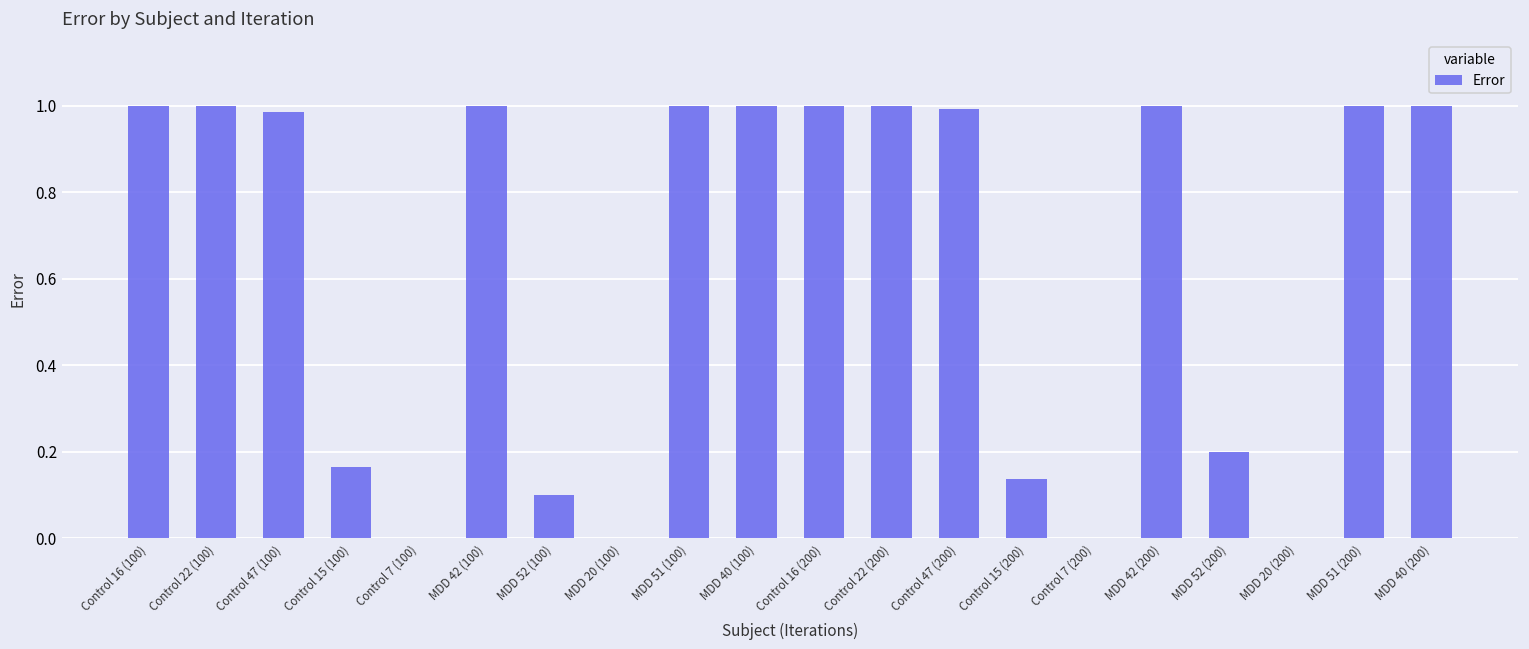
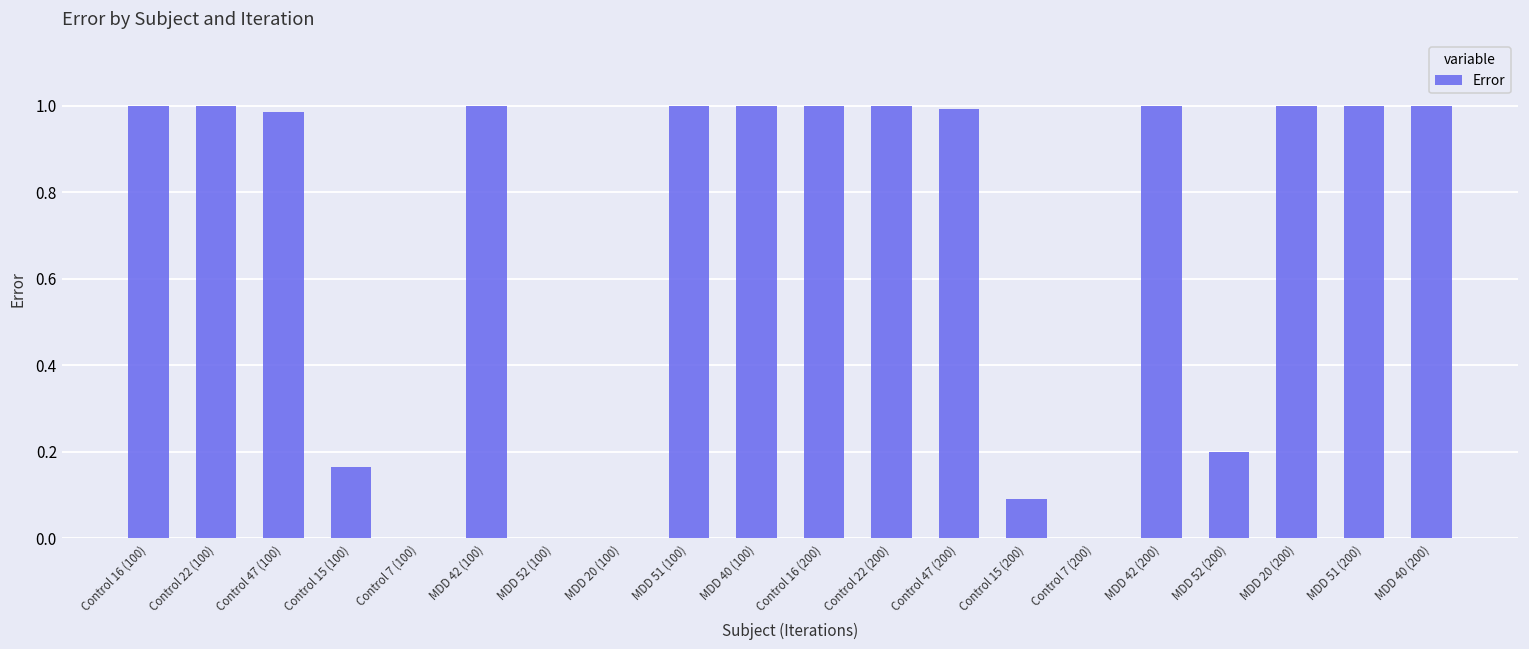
MDD 52 (100): 0.1 -> 0.0
Control 15 (200): 0.14 -> 0.09
MDD 20 (200): 0 -> 1
